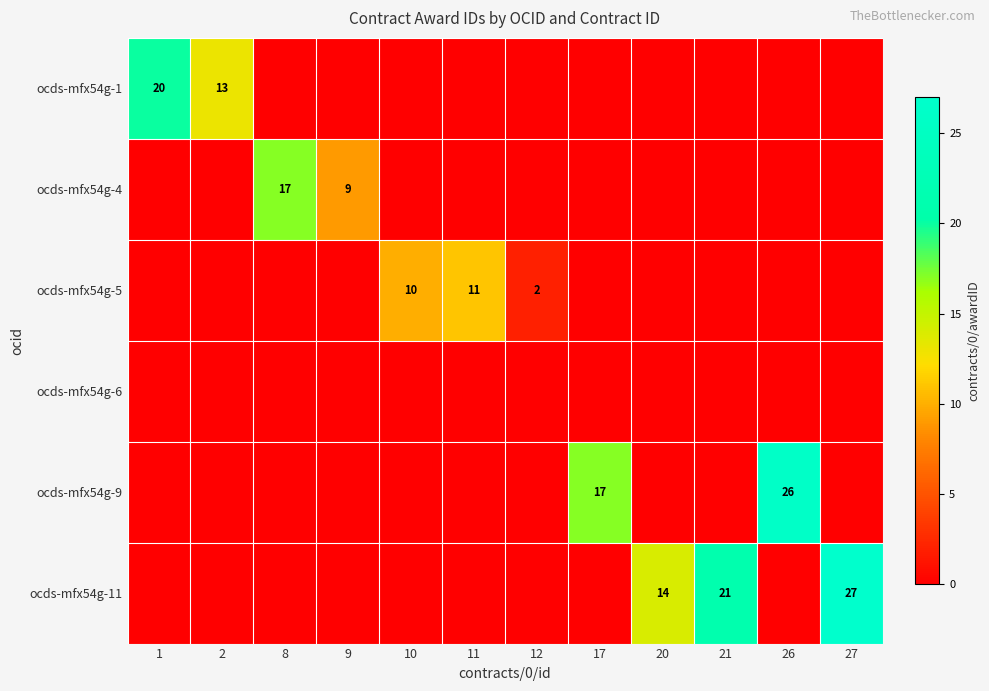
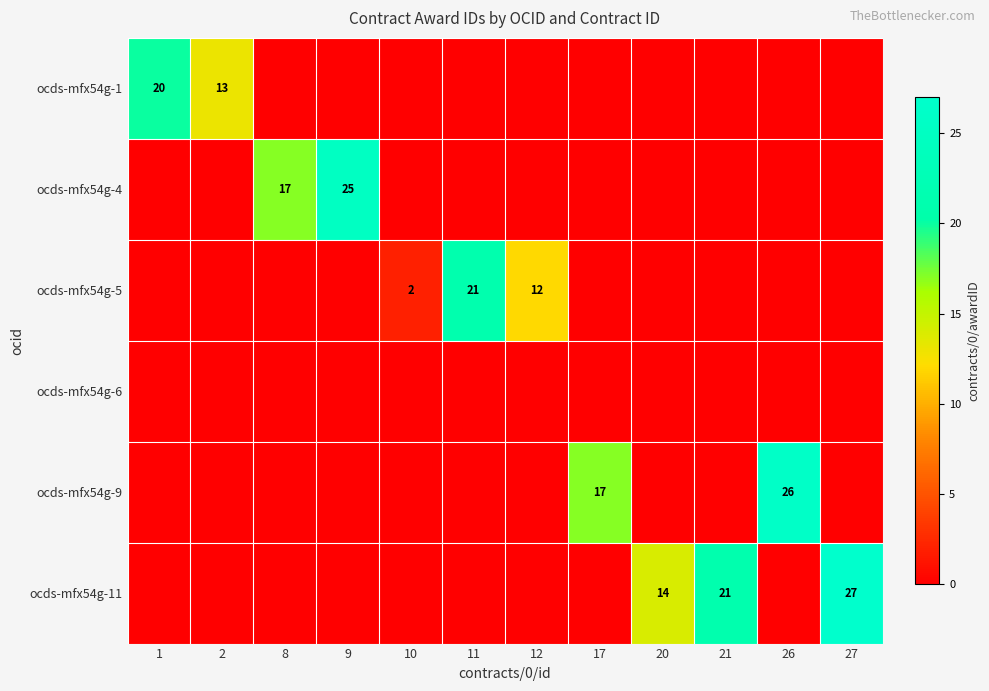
ocds-mfx54g-4, 9: 9 -> 25
ocds-mfx54g-5, 10: 10 -> 2
ocds-mfx54g-5, 11: 11 -> 21
ocds-mfx54g-5, 12: 2 -> 12
